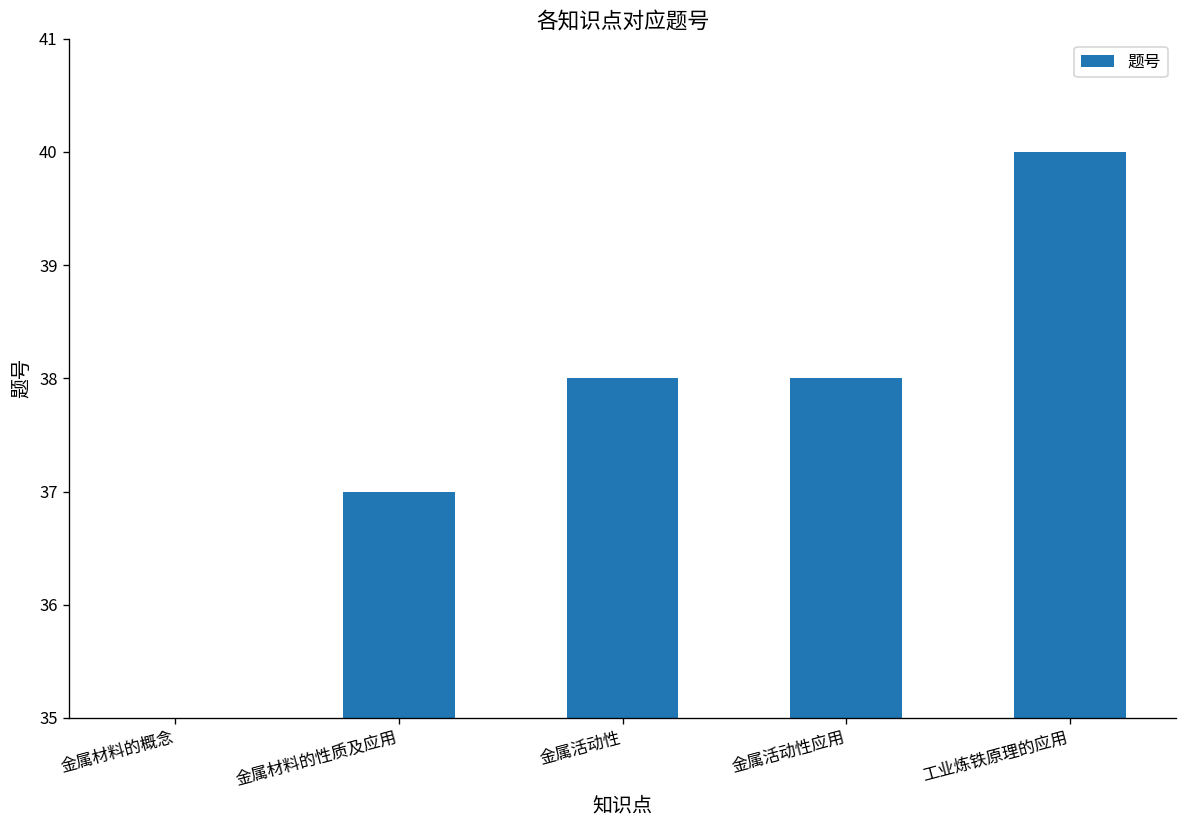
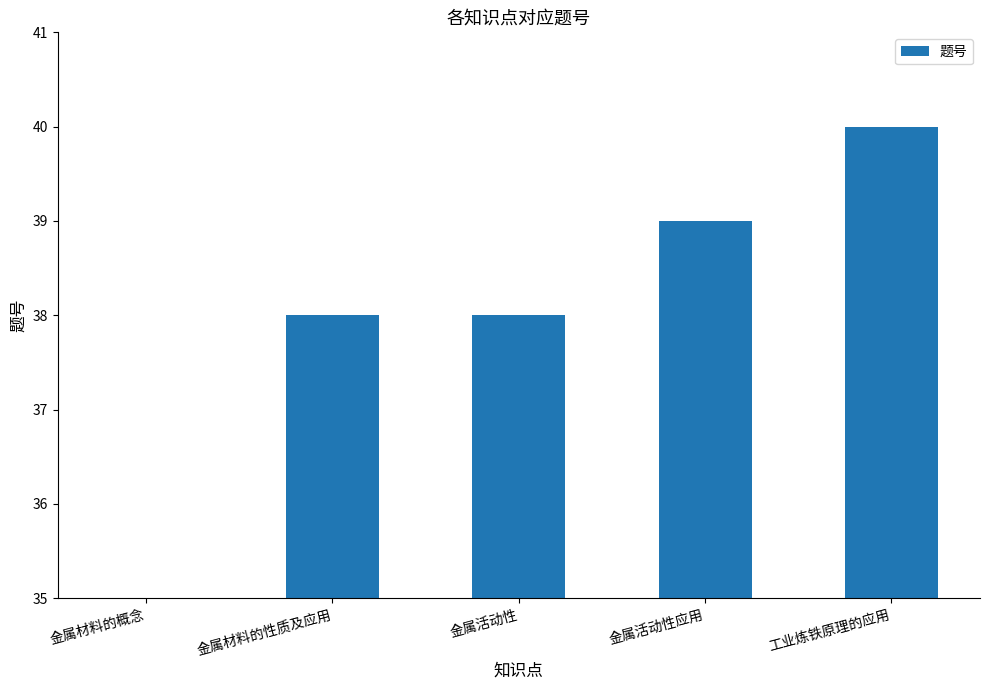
金属材料的性质及应用: 37 -> 38
金属活动性应用: 38 -> 39
